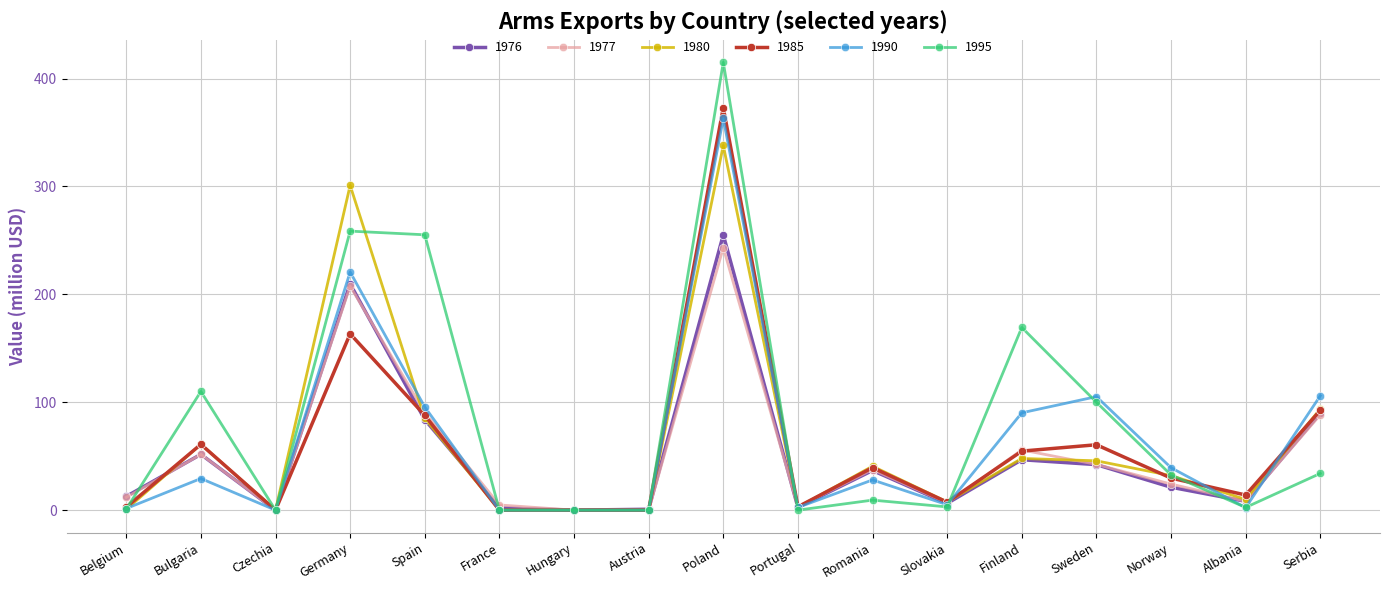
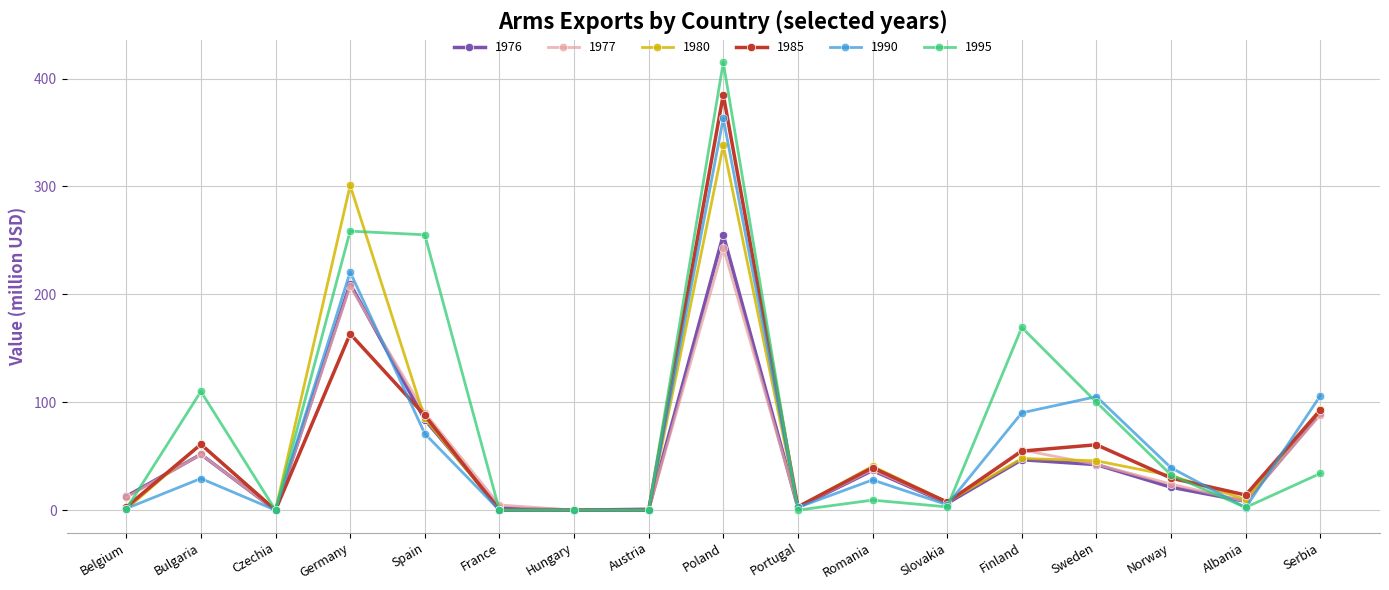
1990, Spain: 96 -> 71
1985, Poland: 373 -> 385
